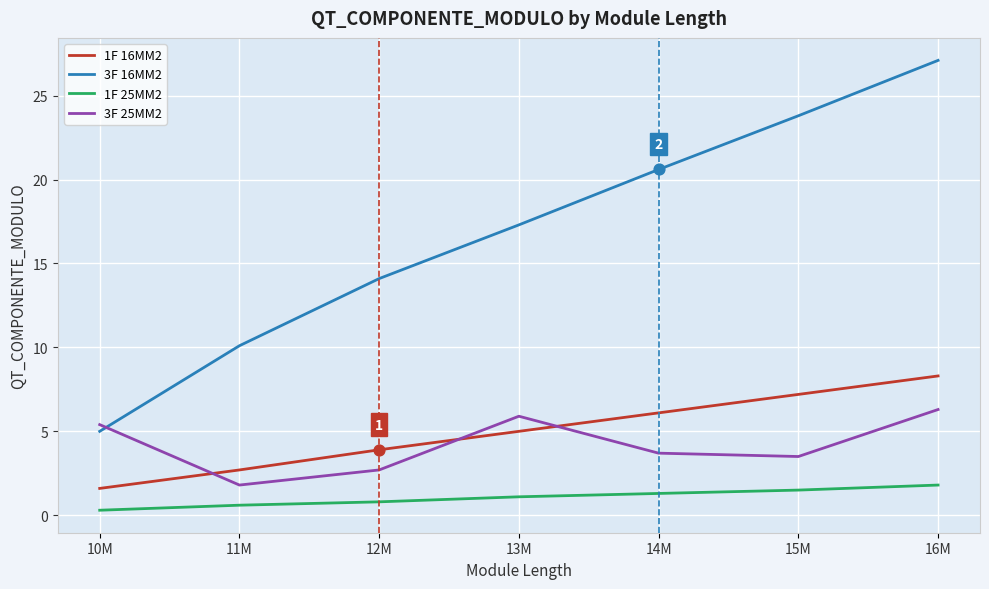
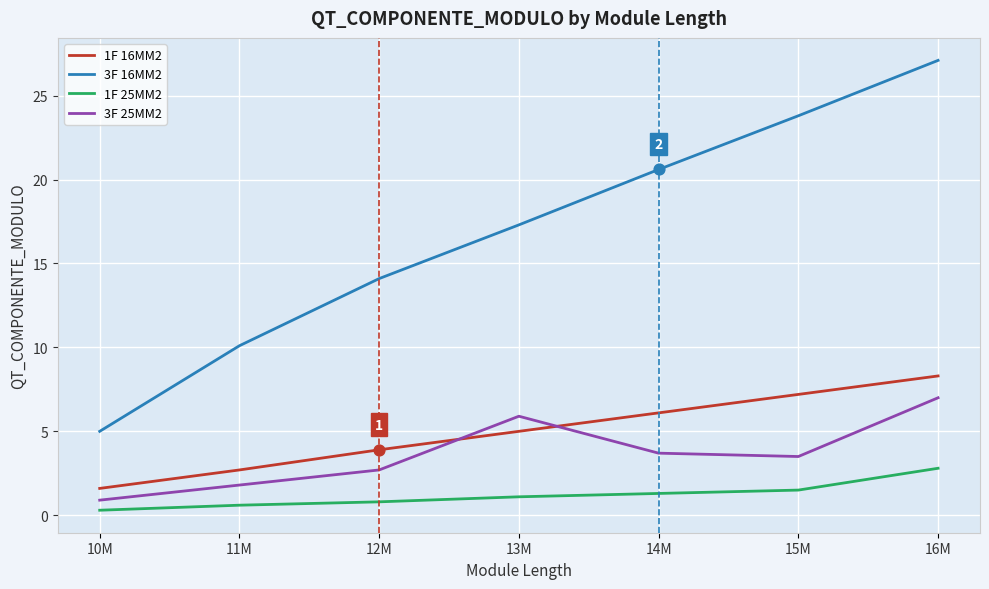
3F 25MM2, 10M: 5.4 -> 0.9
1F 25MM2, 16M: 1.8 -> 2.8
3F 25MM2, 16M: 6.3 -> 7.0
